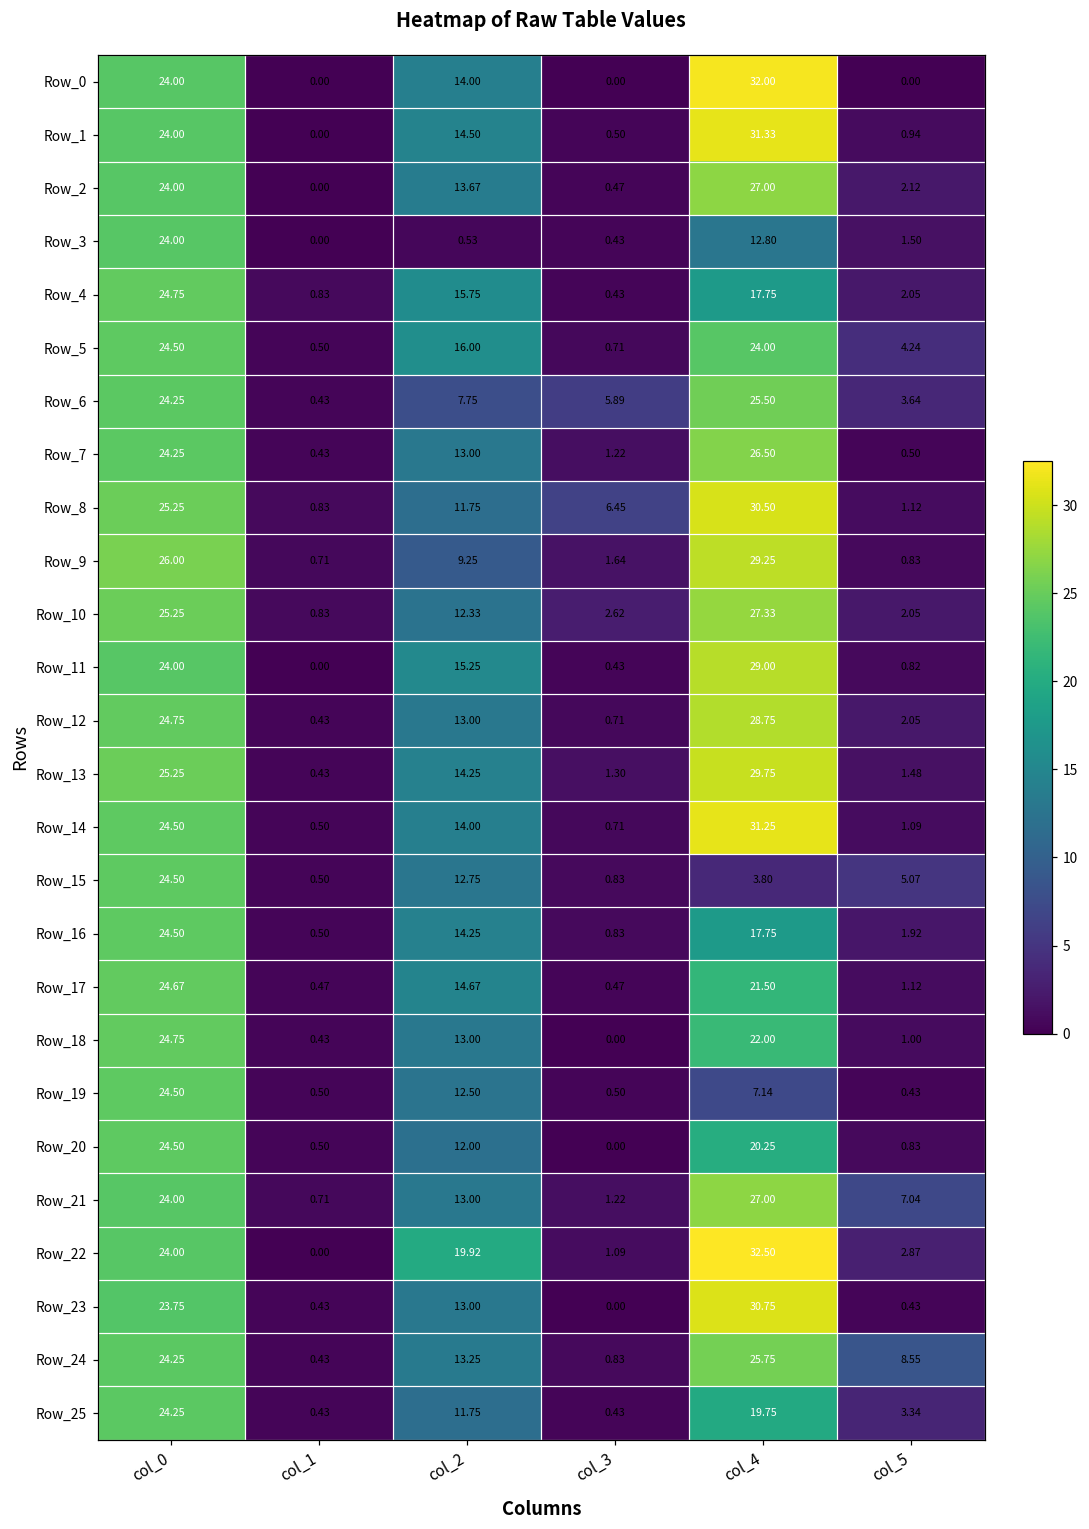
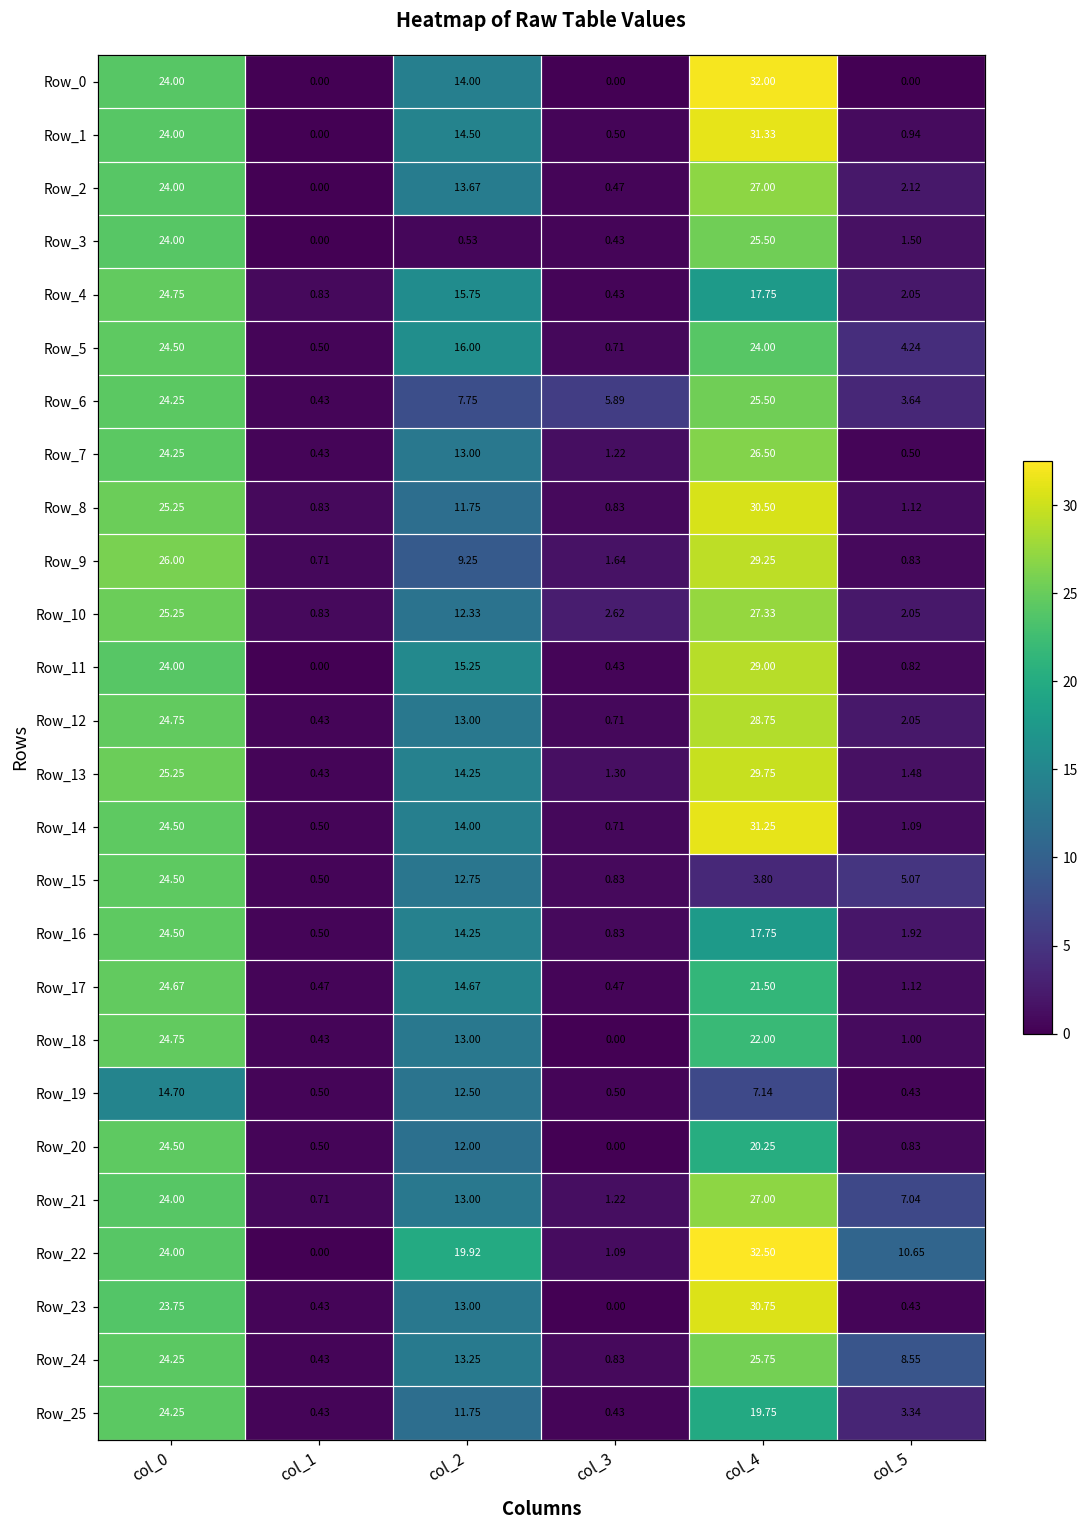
Row_3, col_4: 12.80 -> 25.50
Row_8, col_3: 6.45 -> 0.83
Row_19, col_0: 24.50 -> 14.70
Row_22, col_5: 2.87 -> 10.65
